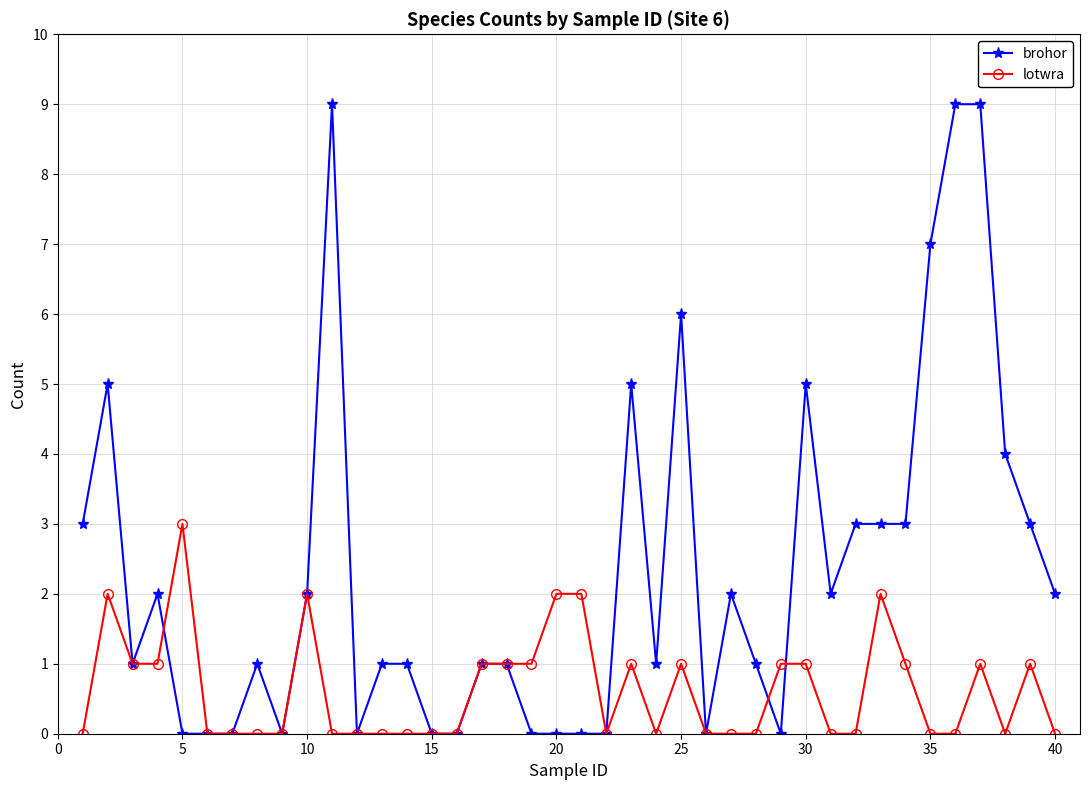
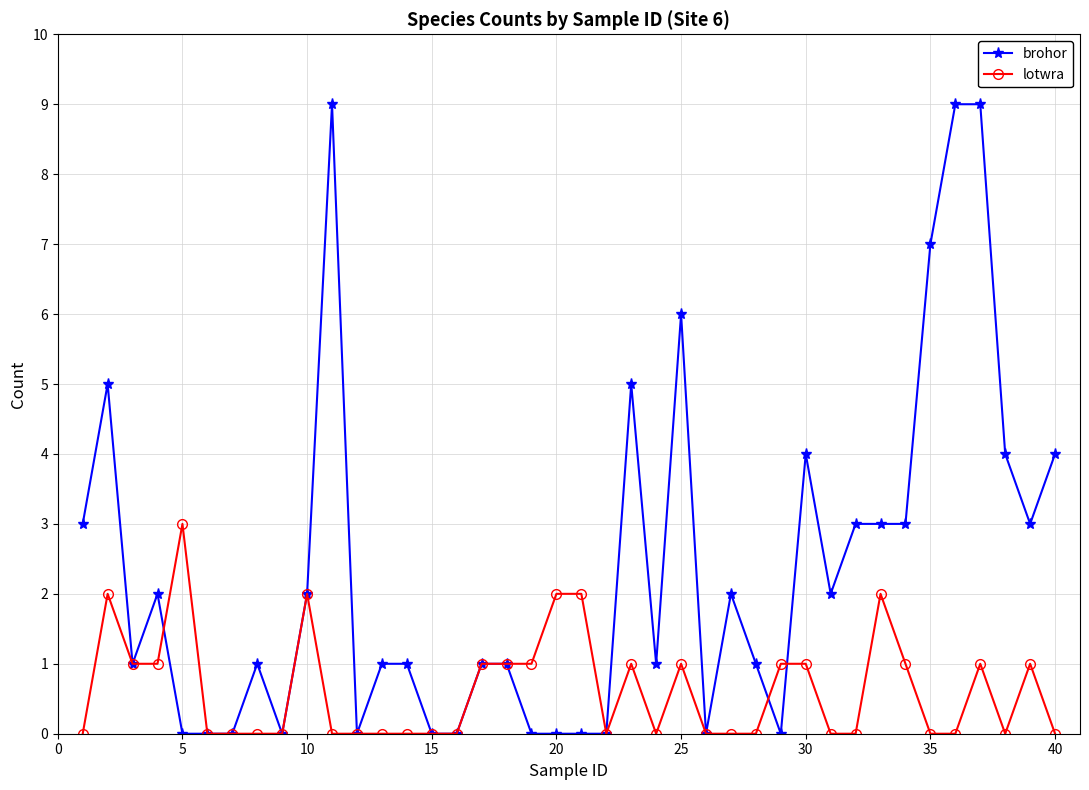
brohor, 30: 5 -> 4
brohor, 40: 2 -> 4
